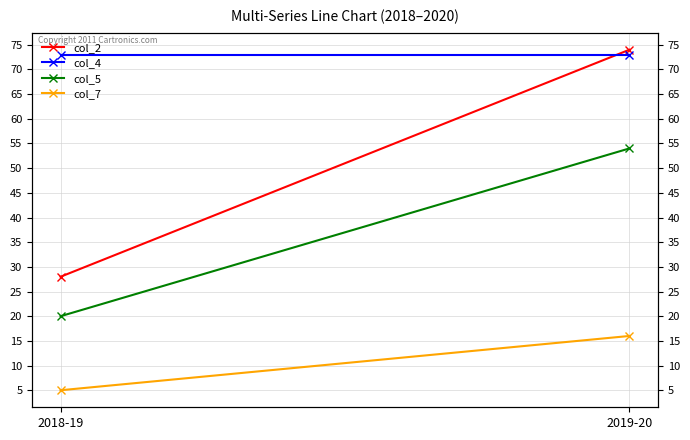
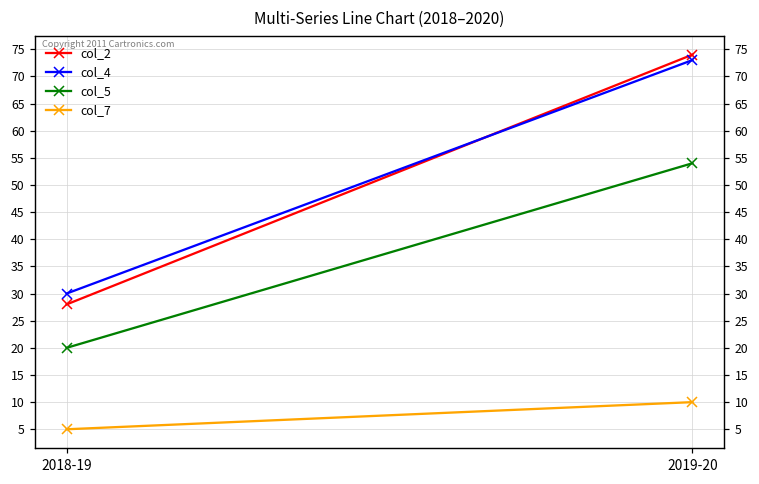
col_4, 2018-19: 73 -> 30
col_7, 2019-20: 16 -> 10
